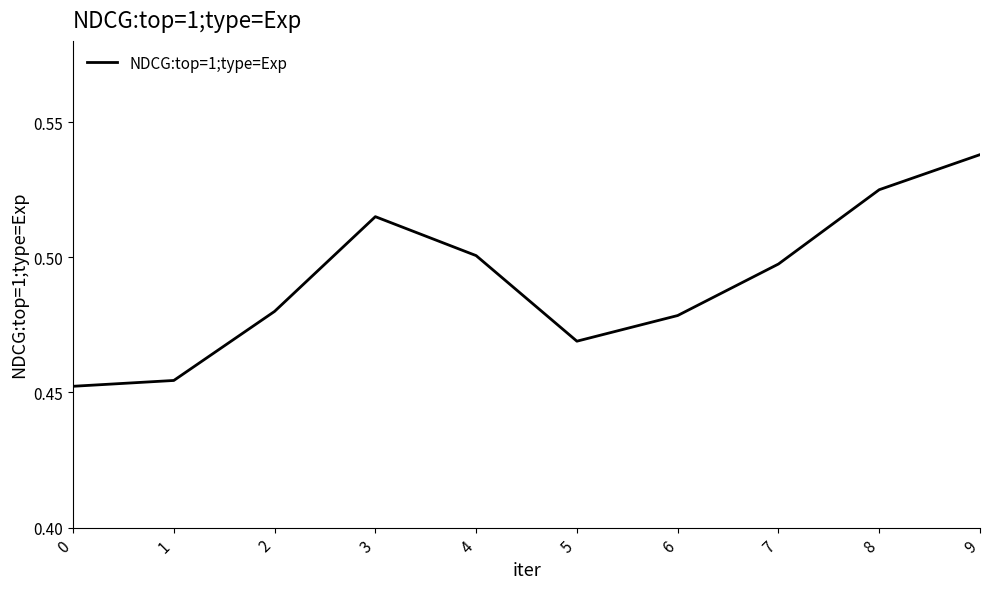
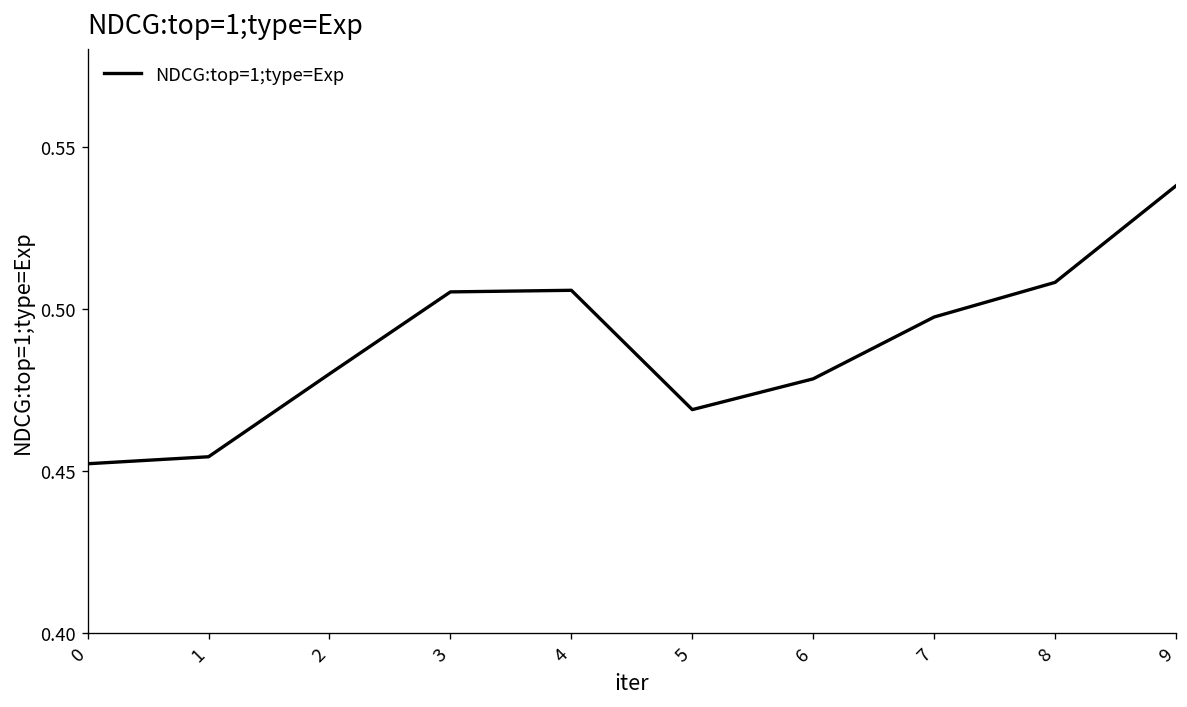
3: 0.515 -> 0.505
4: 0.501 -> 0.506
8: 0.525 -> 0.508
